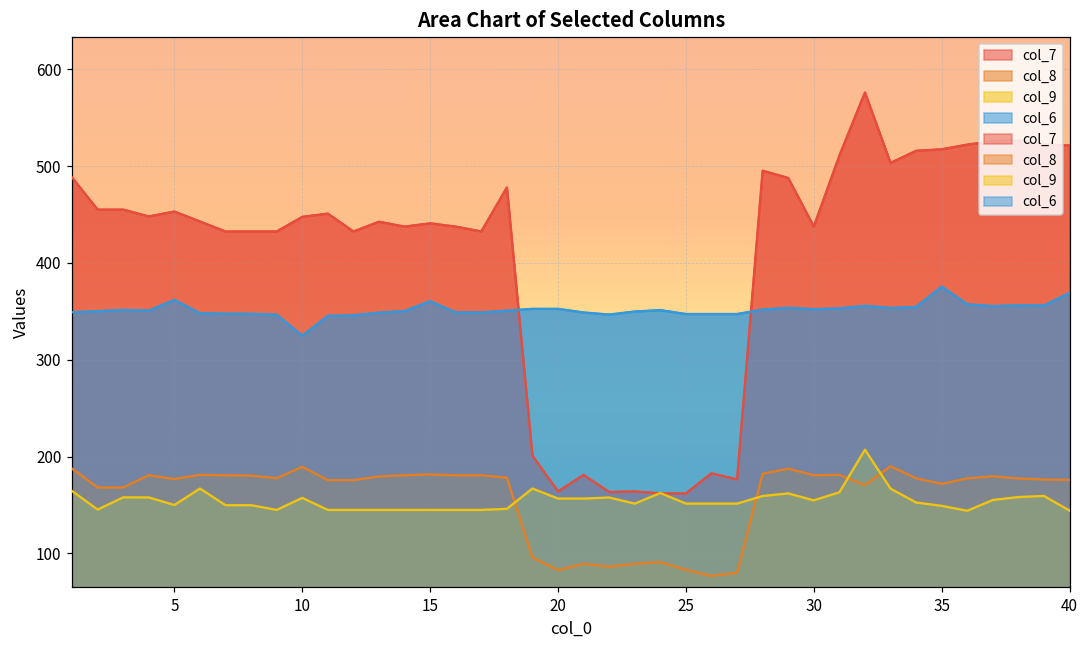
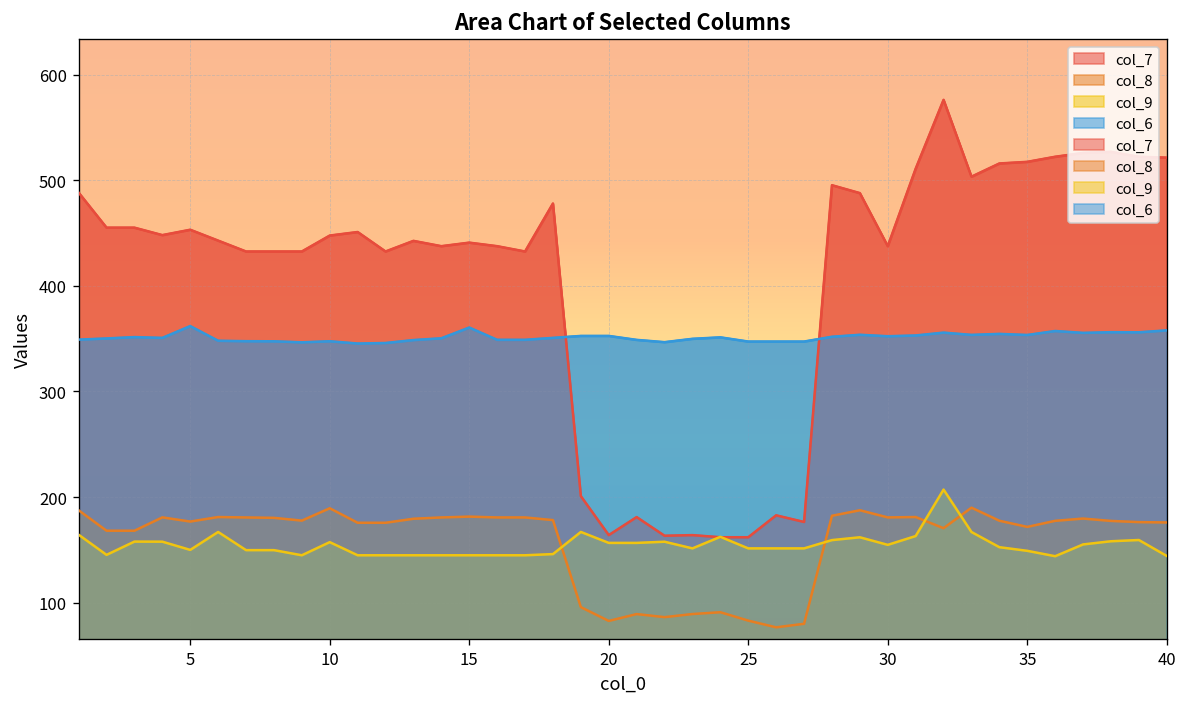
col_6, 10: 320 -> 350
col_6, 35: 380 -> 350
col_6, 40: 370 -> 360
